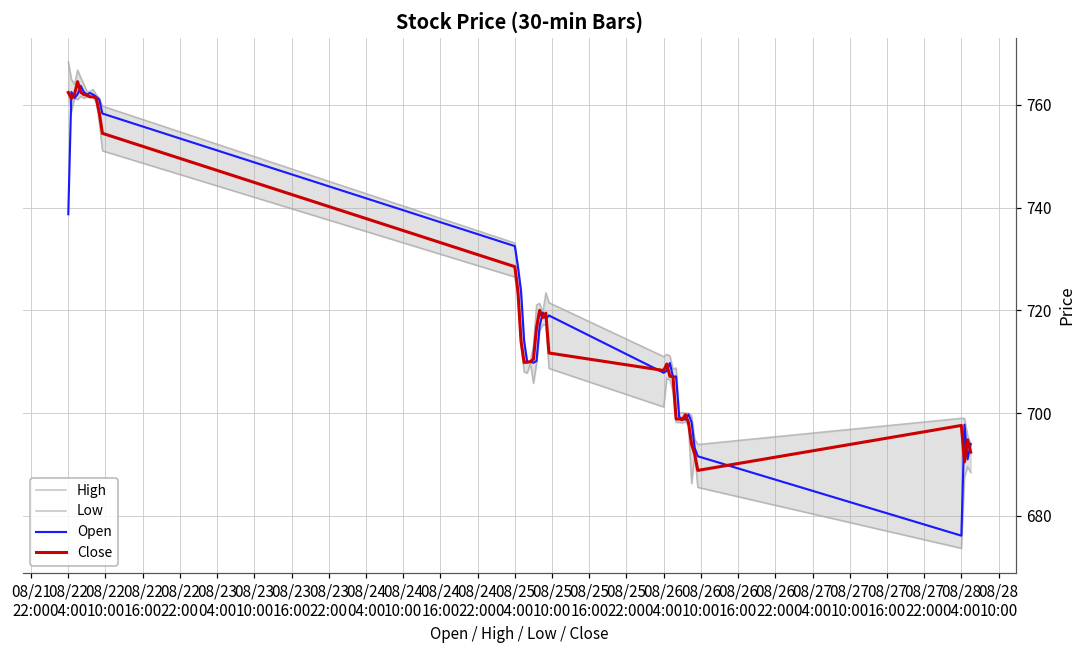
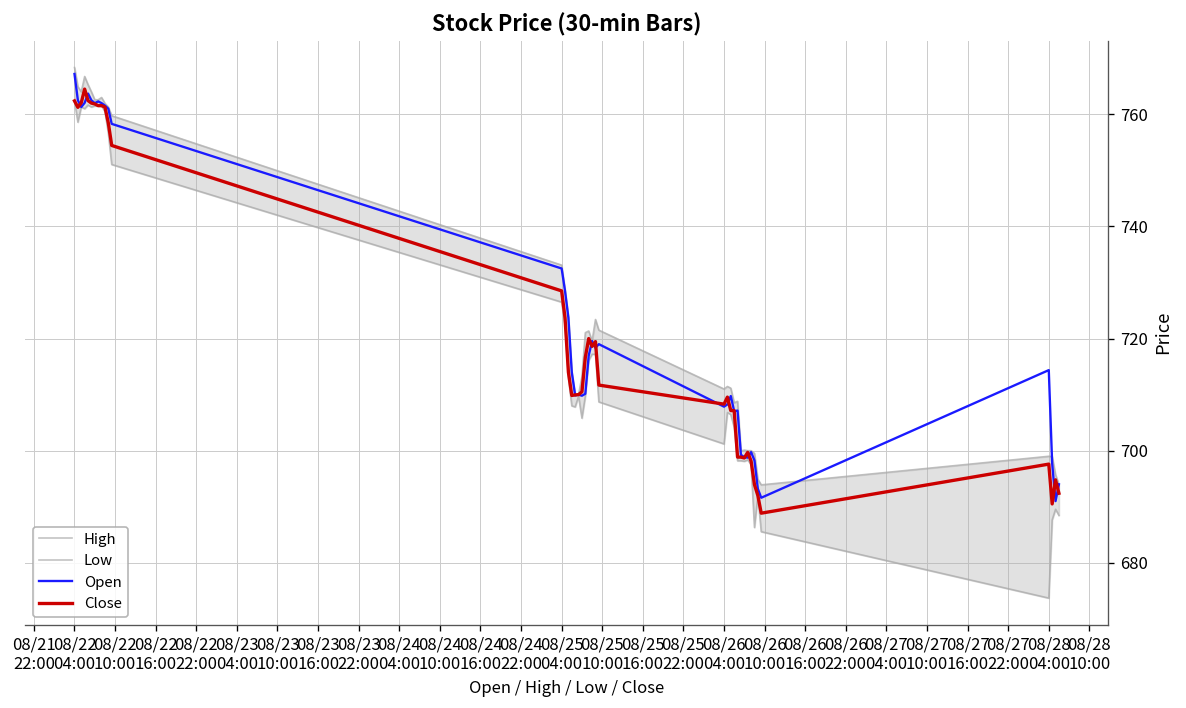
Open, 08/22 04:00: 739 -> 767
Open, 08/28 04:00: 676 -> 714
